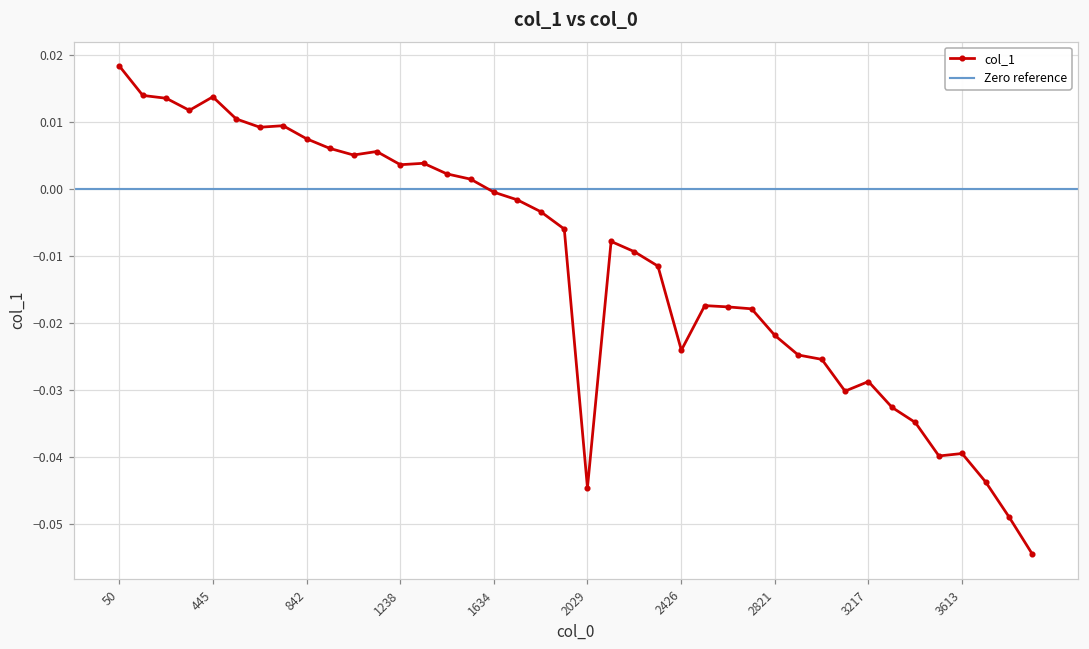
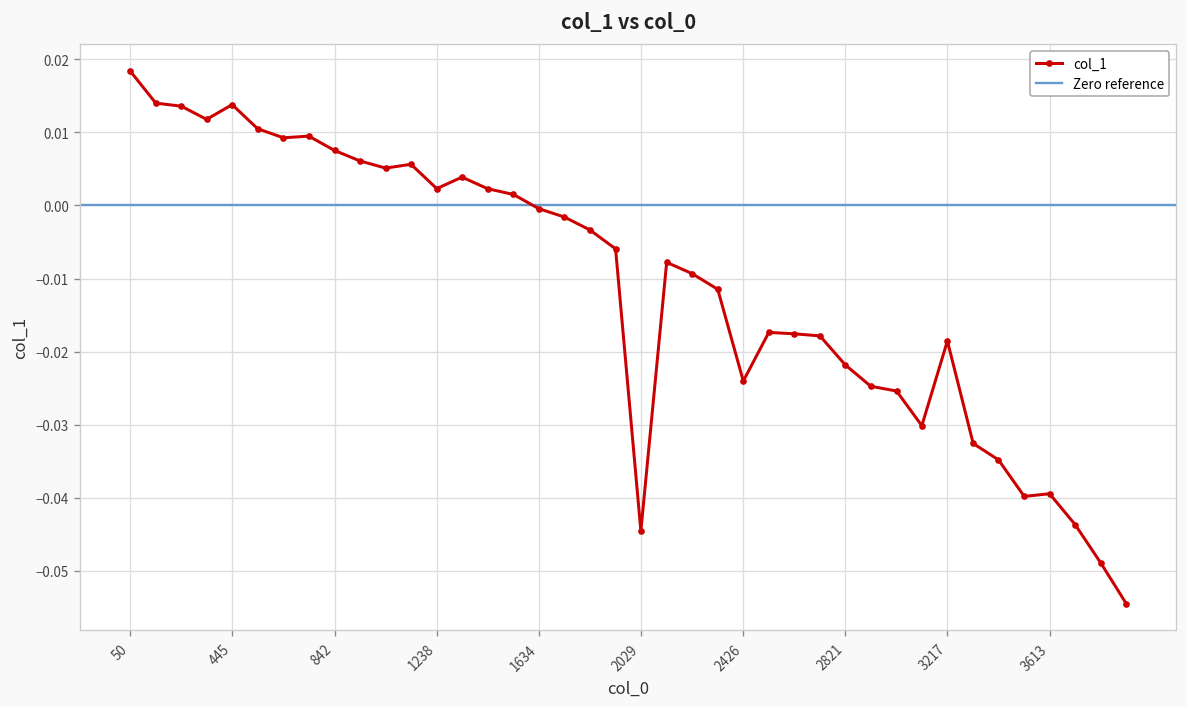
1238: 0.004 -> 0.002
3217: -0.029 -> -0.019
